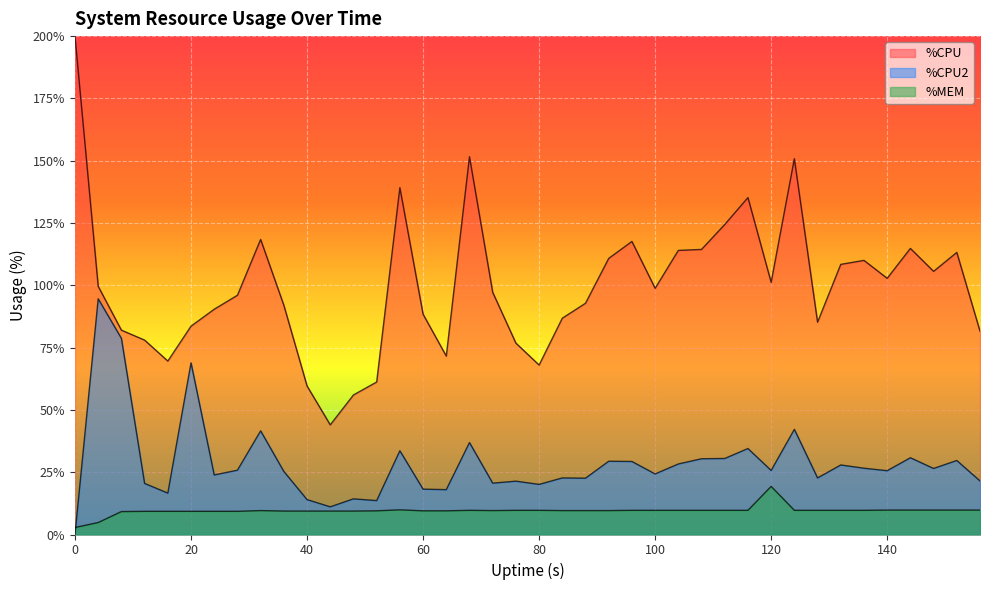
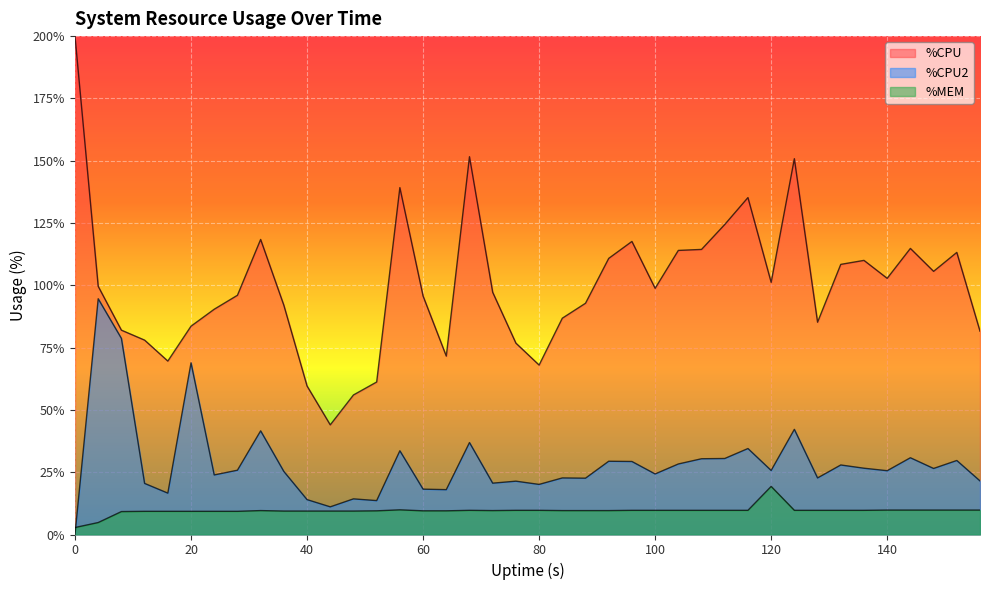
%CPU, 60: 88% -> 96%
